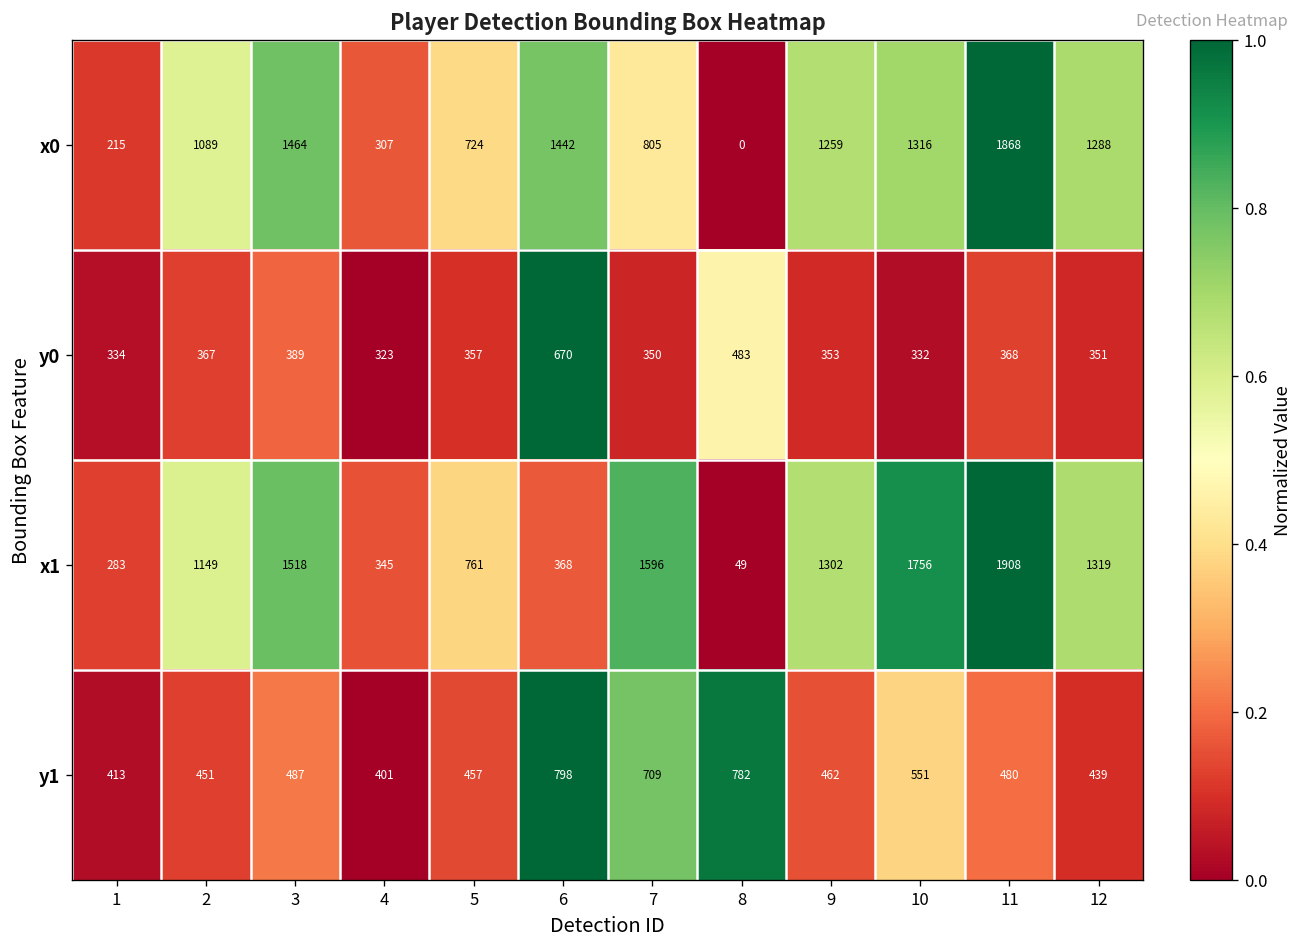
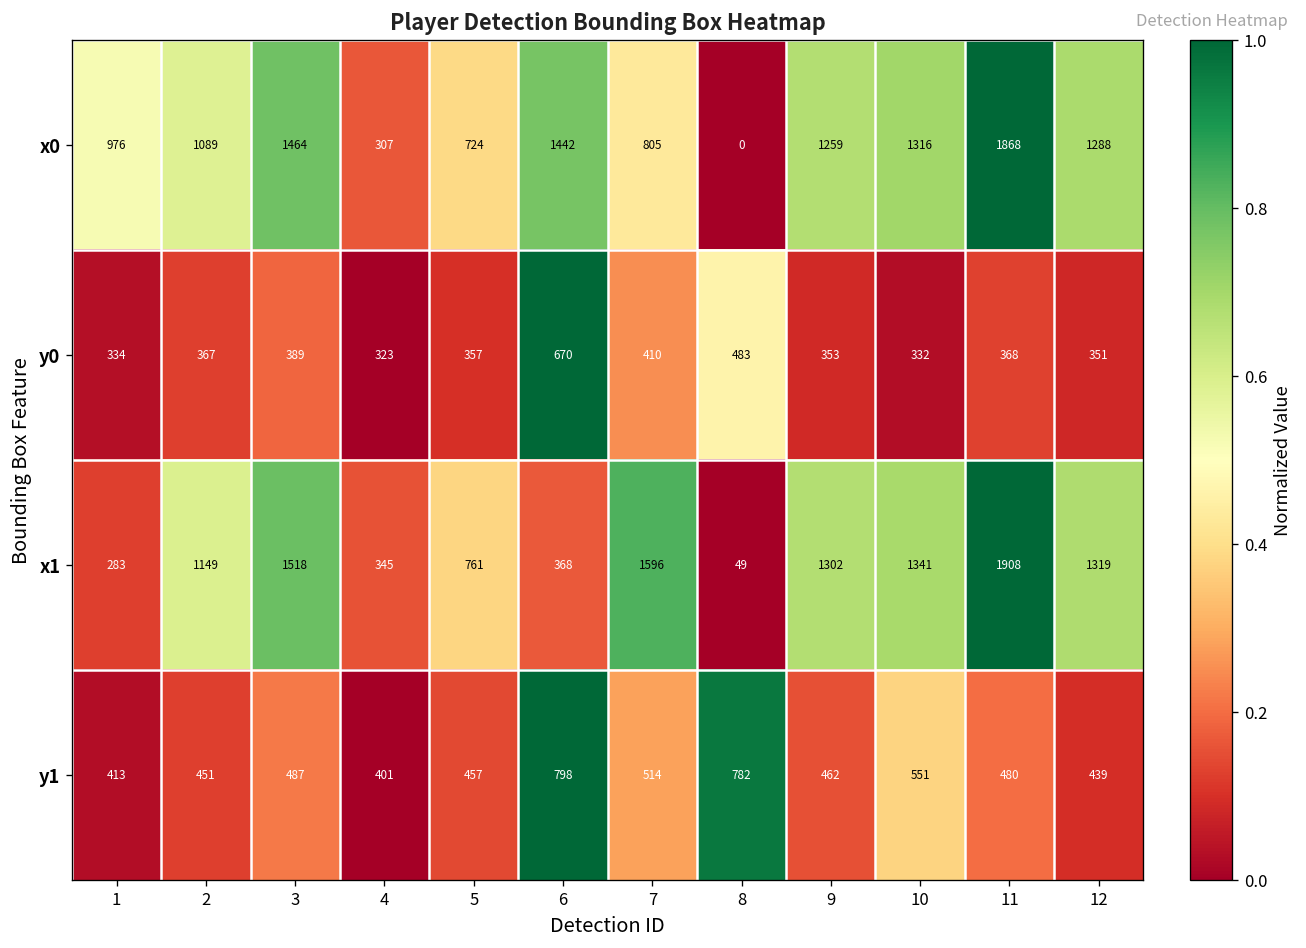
x0, 1: 215 -> 976
y0, 7: 350 -> 410
x1, 10: 1756 -> 1341
y1, 7: 709 -> 514
